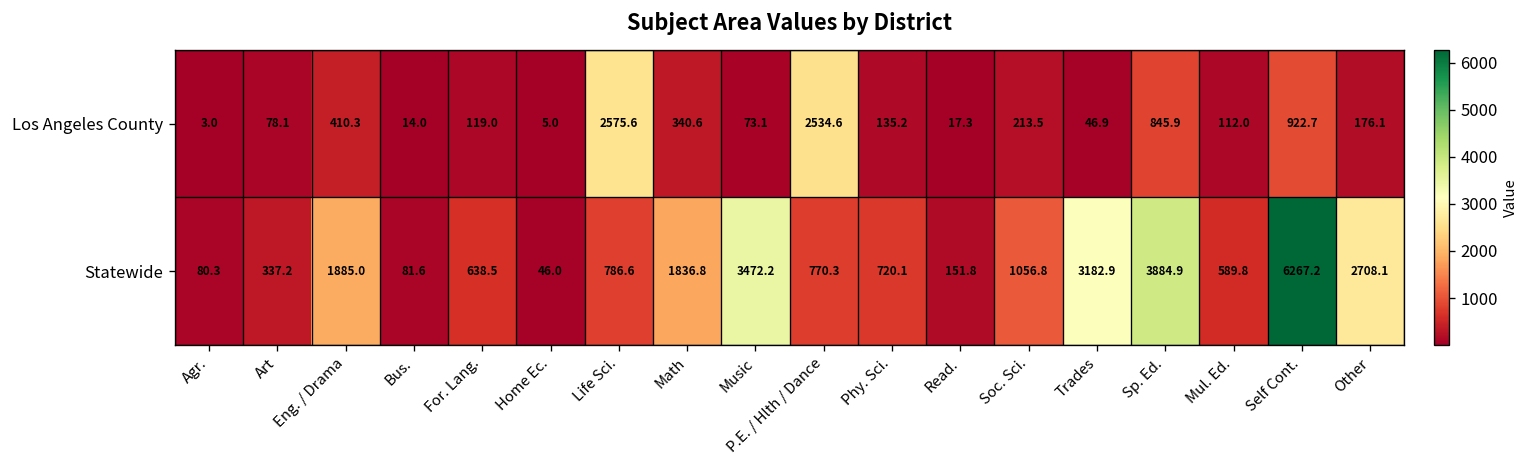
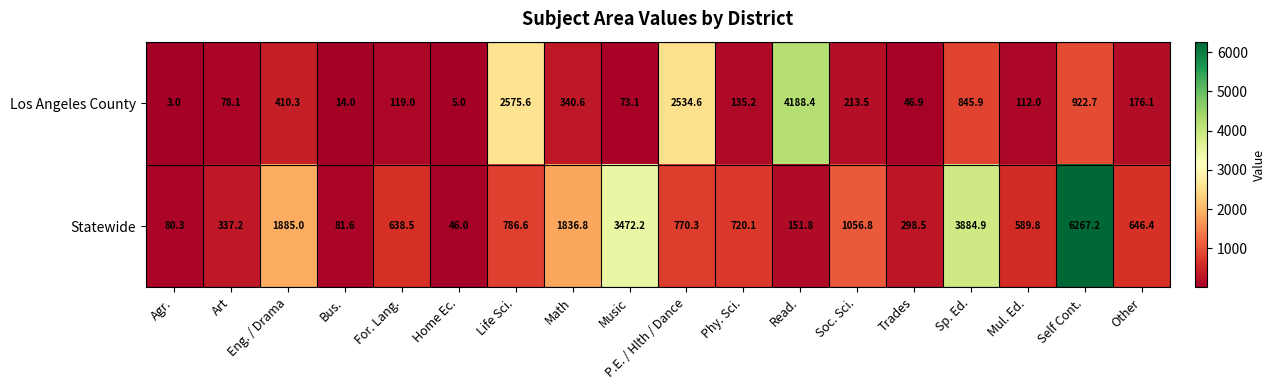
Los Angeles County, Read.: 17.3 -> 4188.4
Statewide, Trades: 3182.9 -> 298.5
Statewide, Other: 2708.1 -> 646.4
